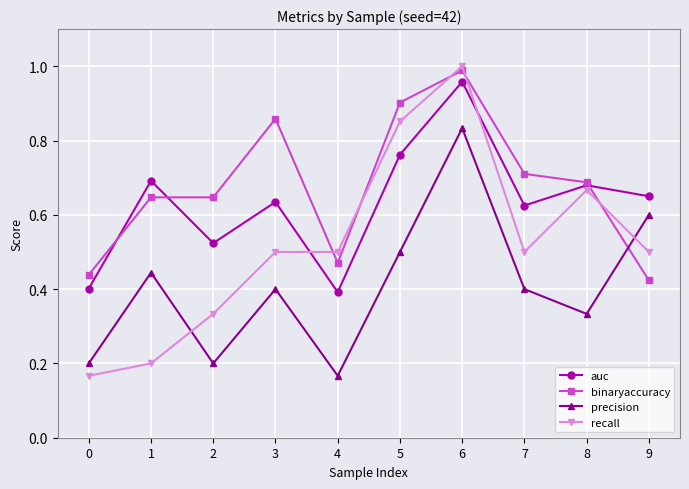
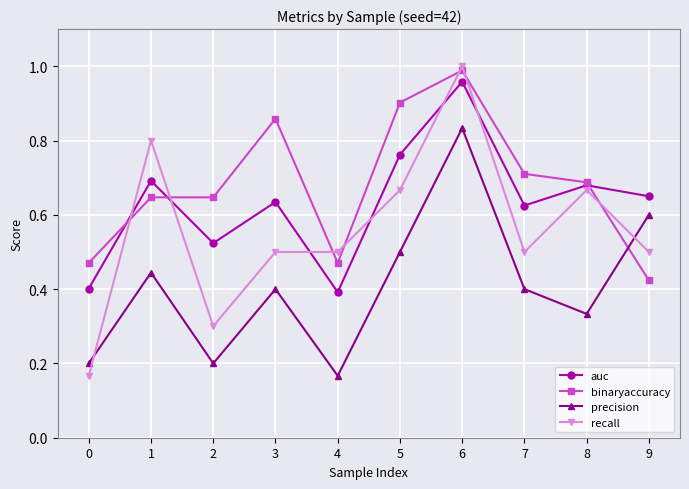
binaryaccuracy, 0: 0.44 -> 0.47
recall, 1: 0.2 -> 0.8
recall, 2: 0.33 -> 0.30
recall, 5: 0.85 -> 0.67
